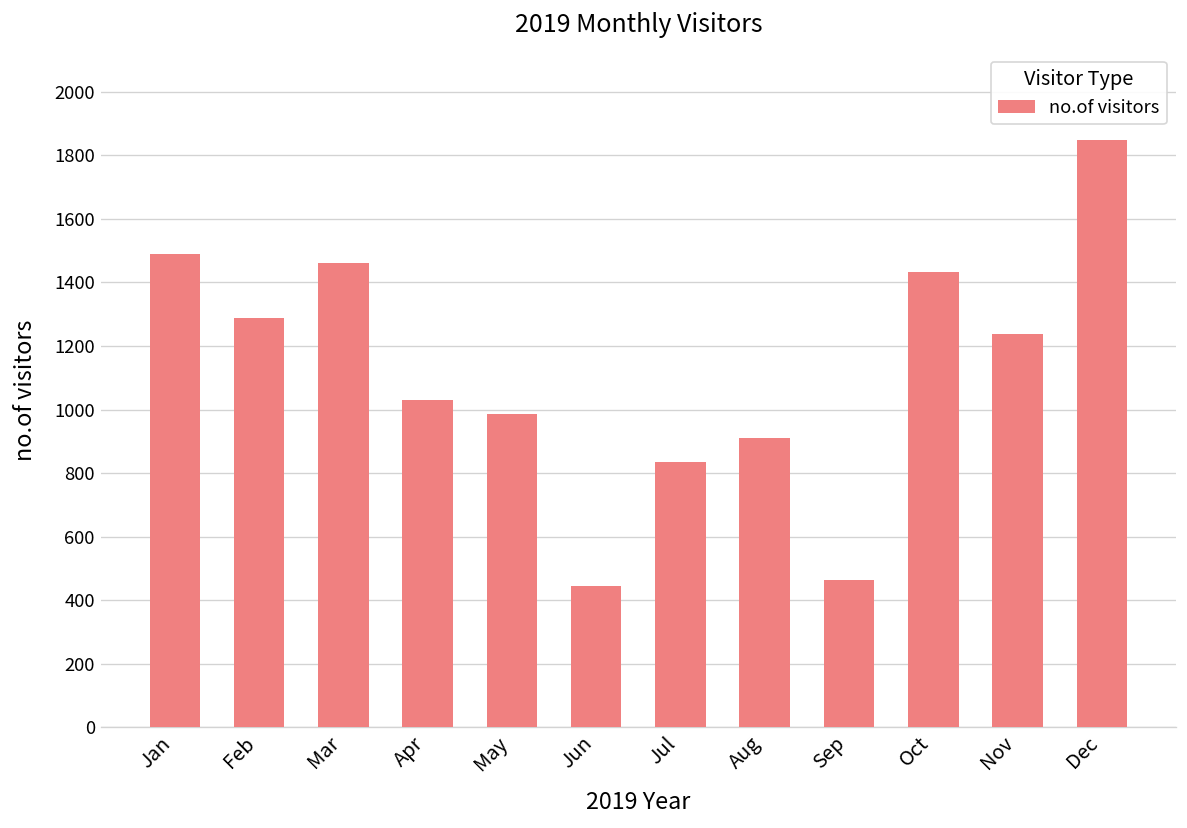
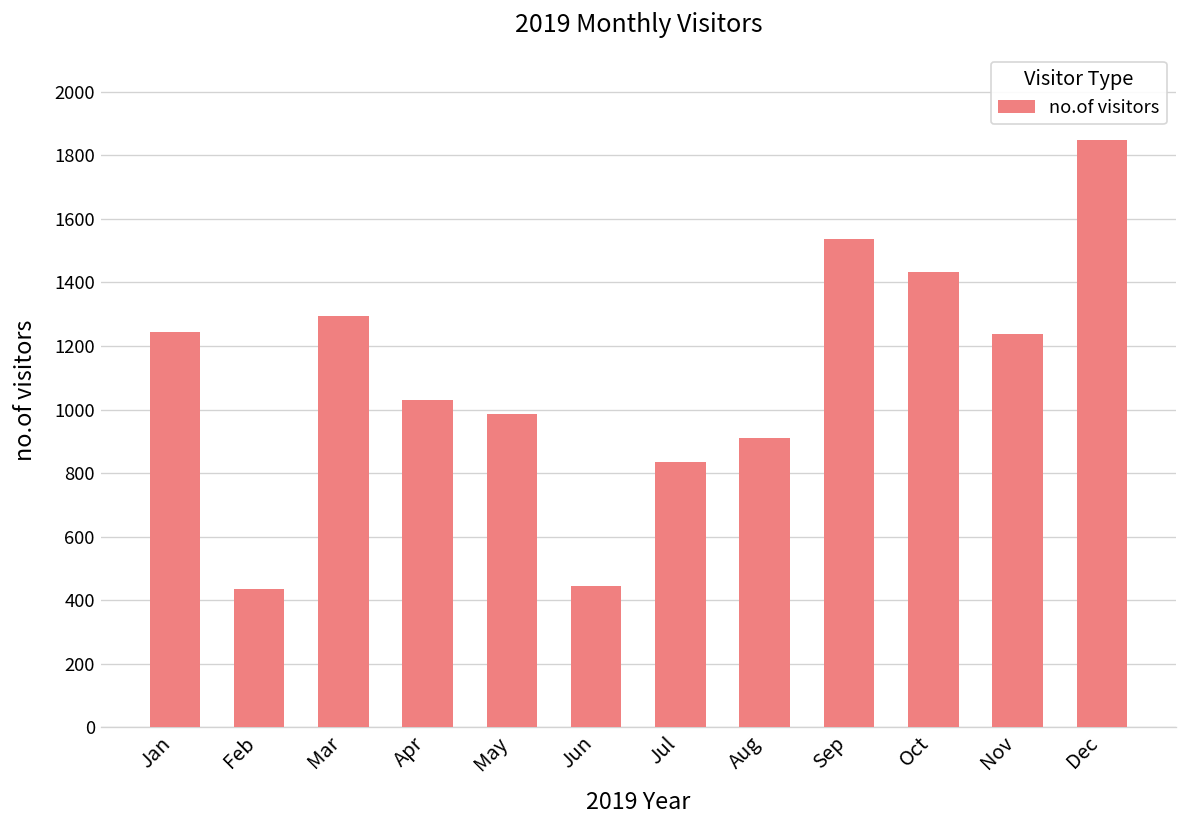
Jan: 1490 -> 1250
Feb: 1290 -> 440
Mar: 1460 -> 1290
Sep: 470 -> 1540
